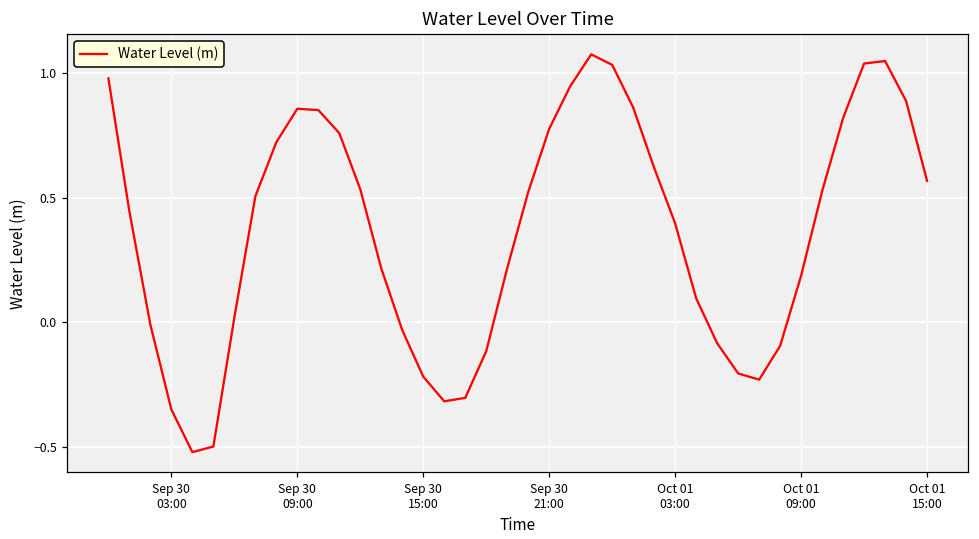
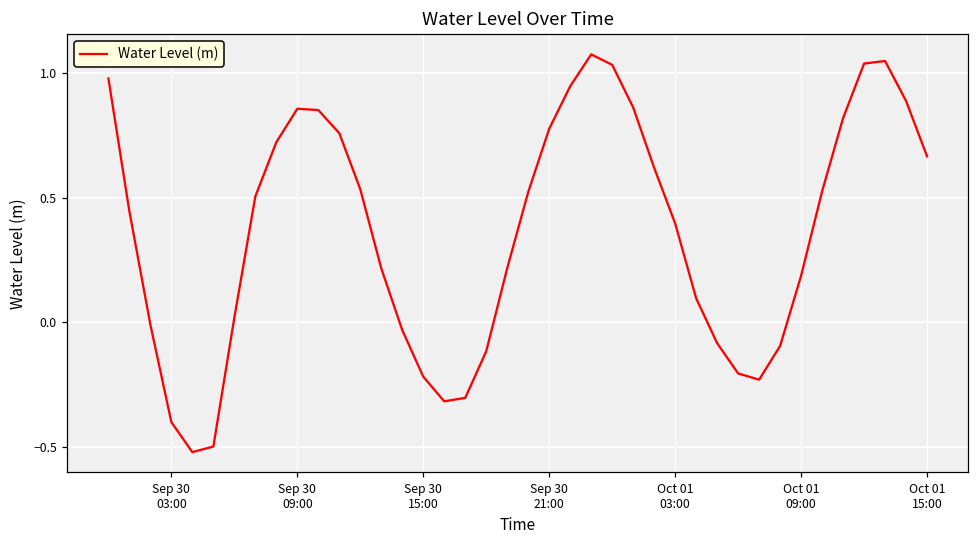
Sep 30 03:00: -0.35 -> -0.40
Oct 01 15:00: 0.57 -> 0.67
